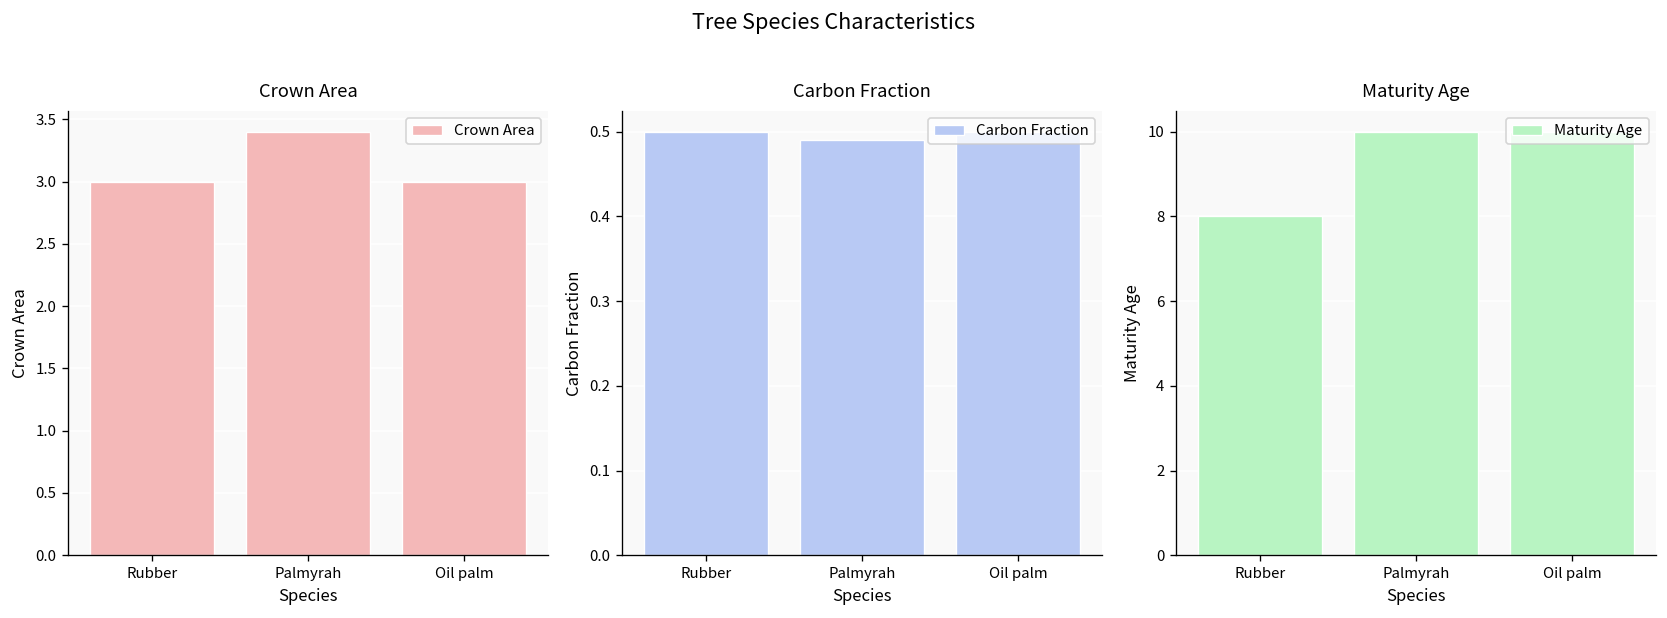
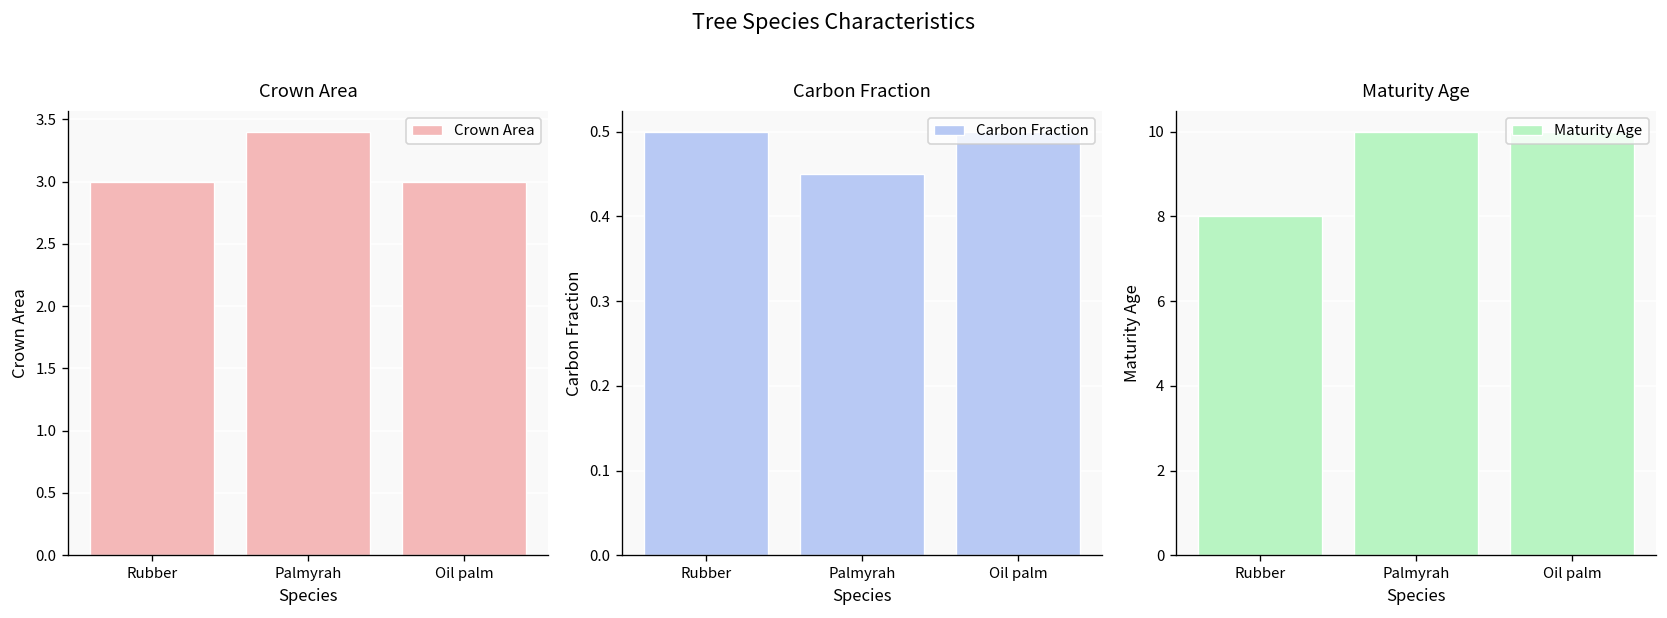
Carbon Fraction, Palmyrah: 0.49 -> 0.45
